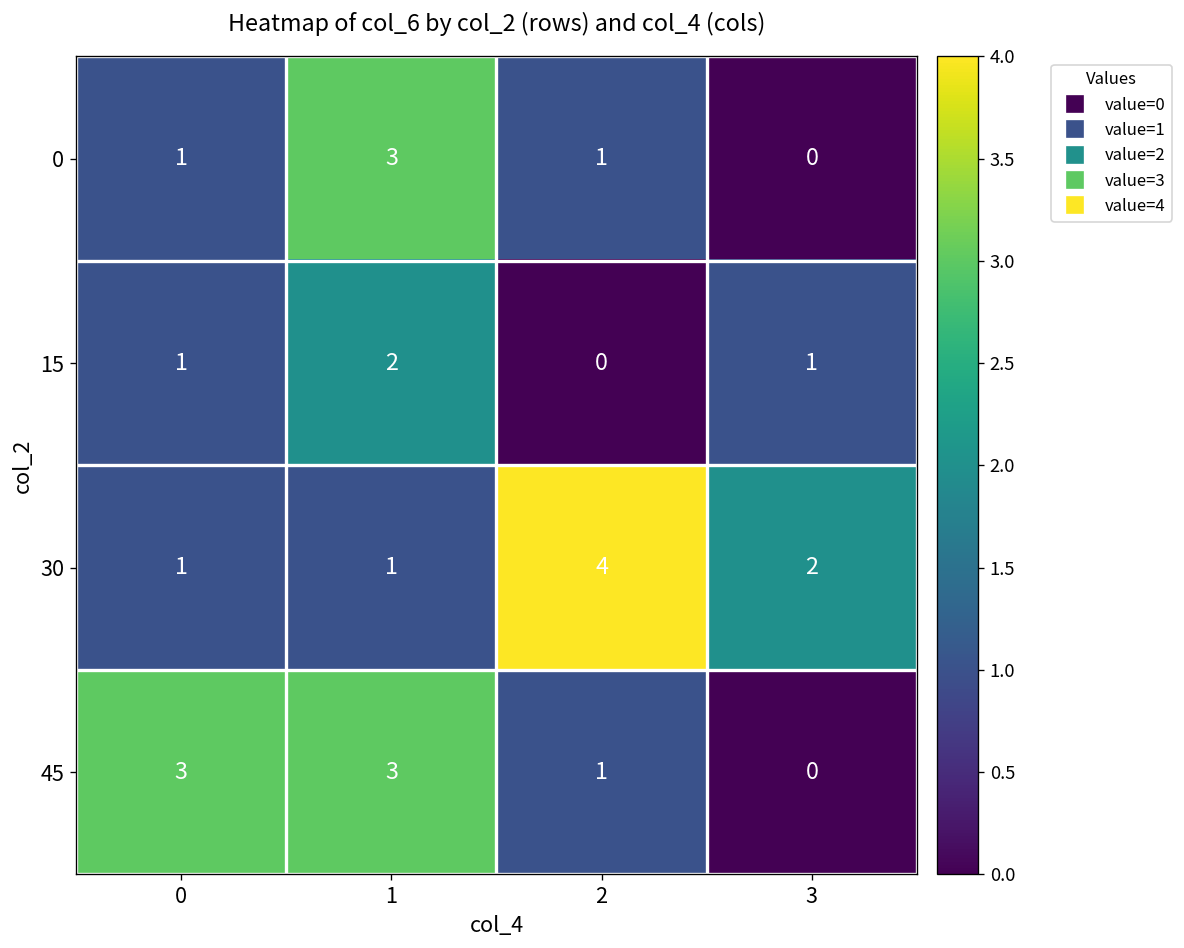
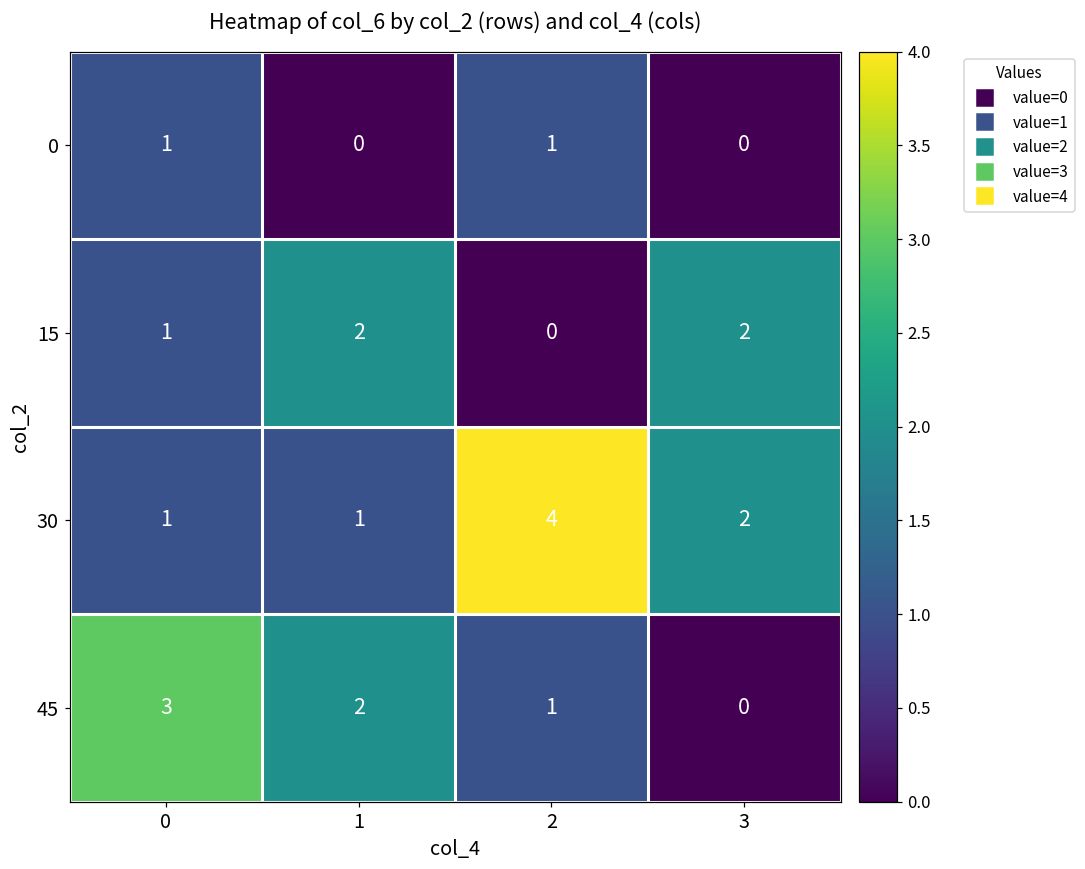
0, 1: 3 -> 0
15, 3: 1 -> 2
45, 1: 3 -> 2
